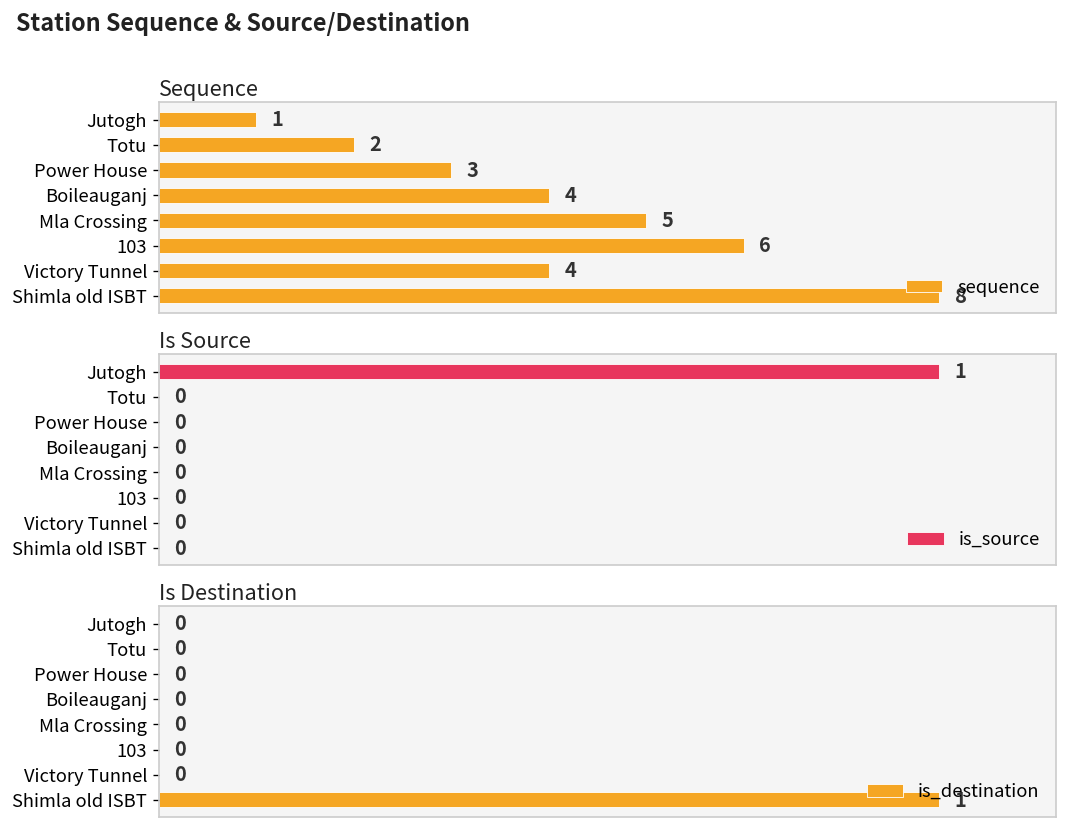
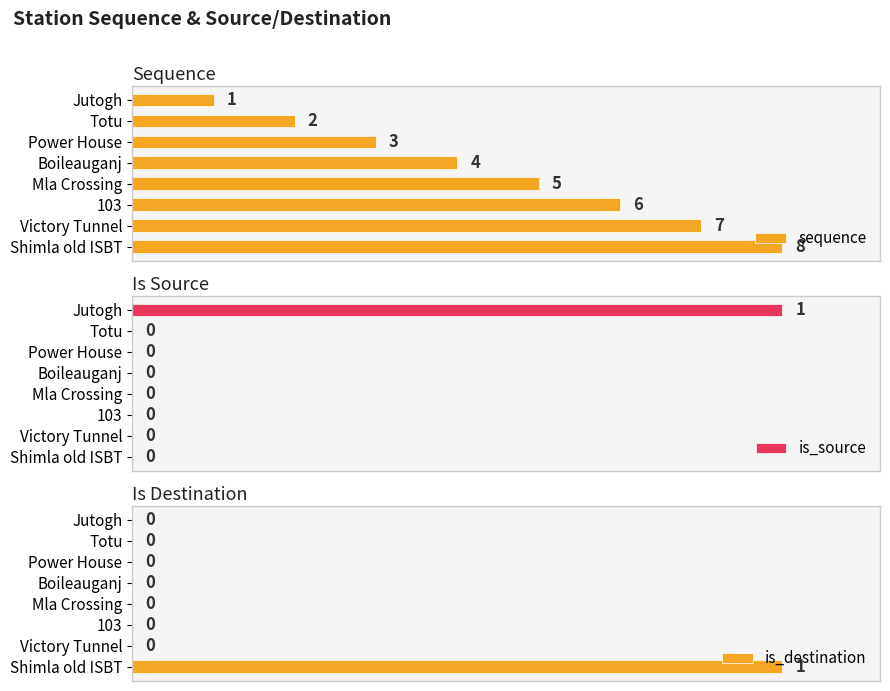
Sequence, Victory Tunnel: 4 -> 7
